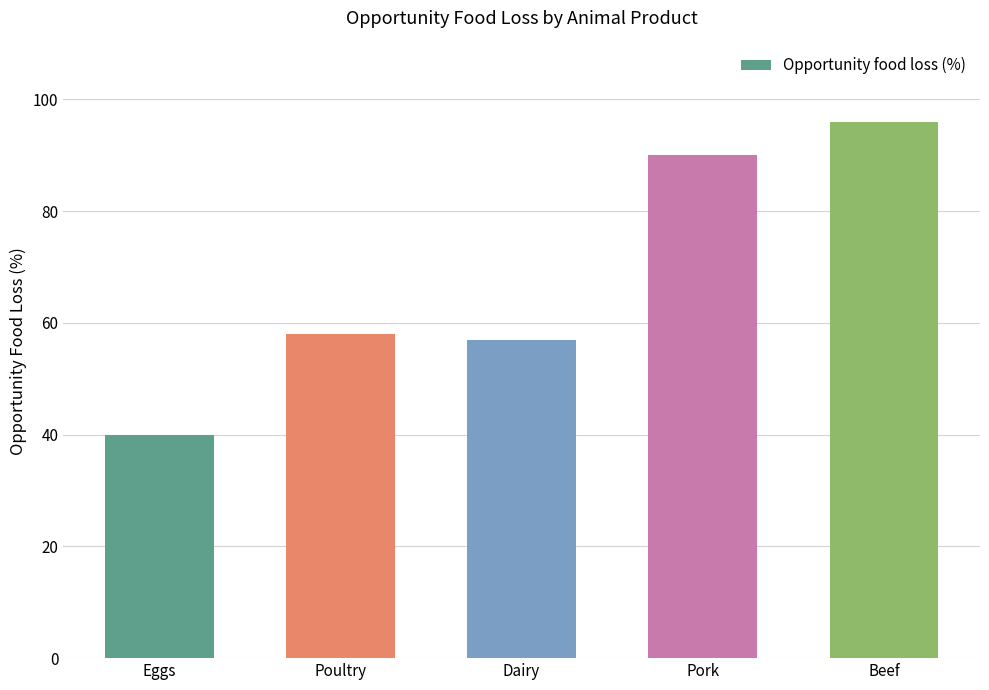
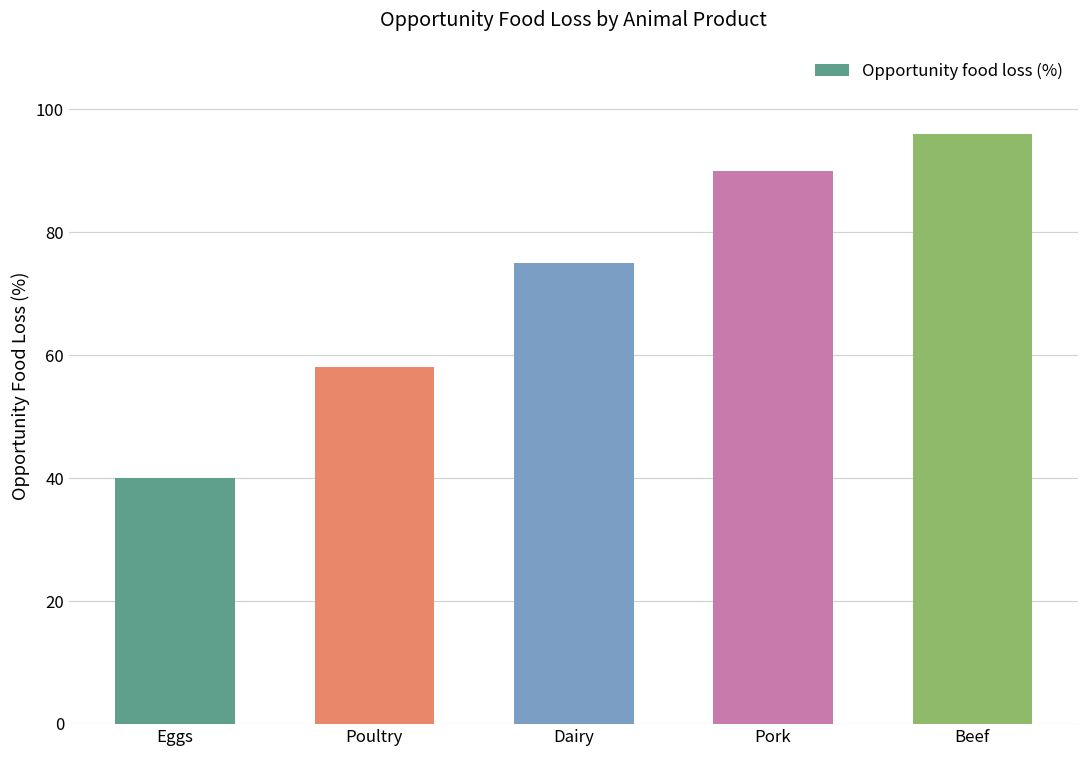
Dairy: 57 -> 75
